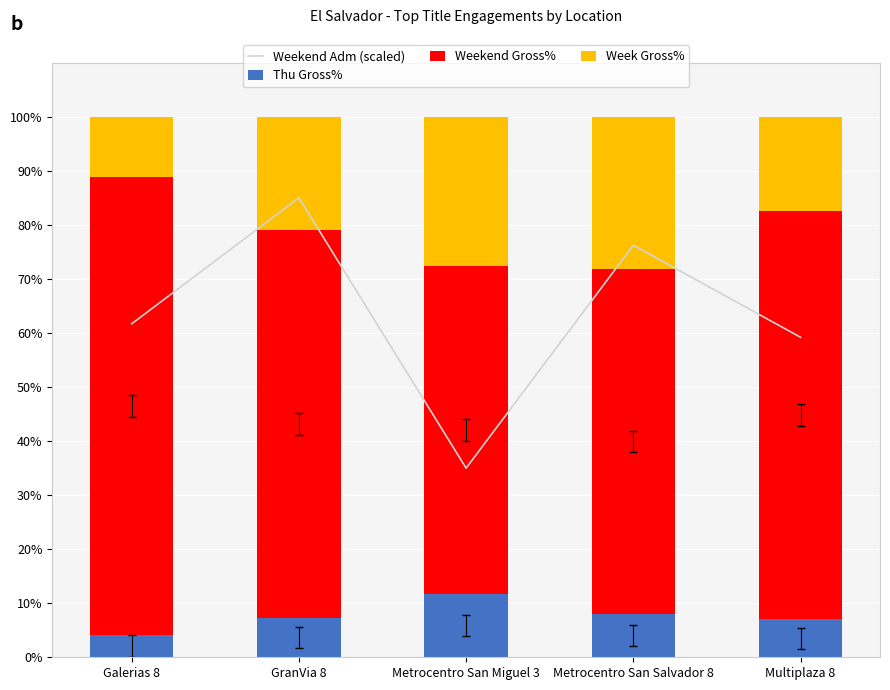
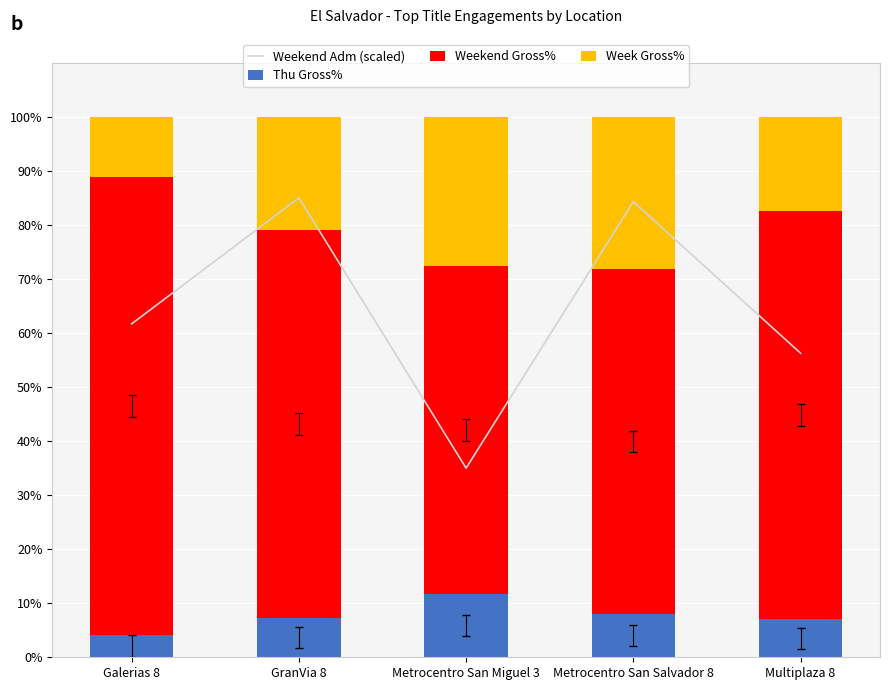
Weekend Adm (scaled), Metrocentro San Salvador 8: 76% -> 84%
Weekend Adm (scaled), Multiplaza 8: 59% -> 56%
